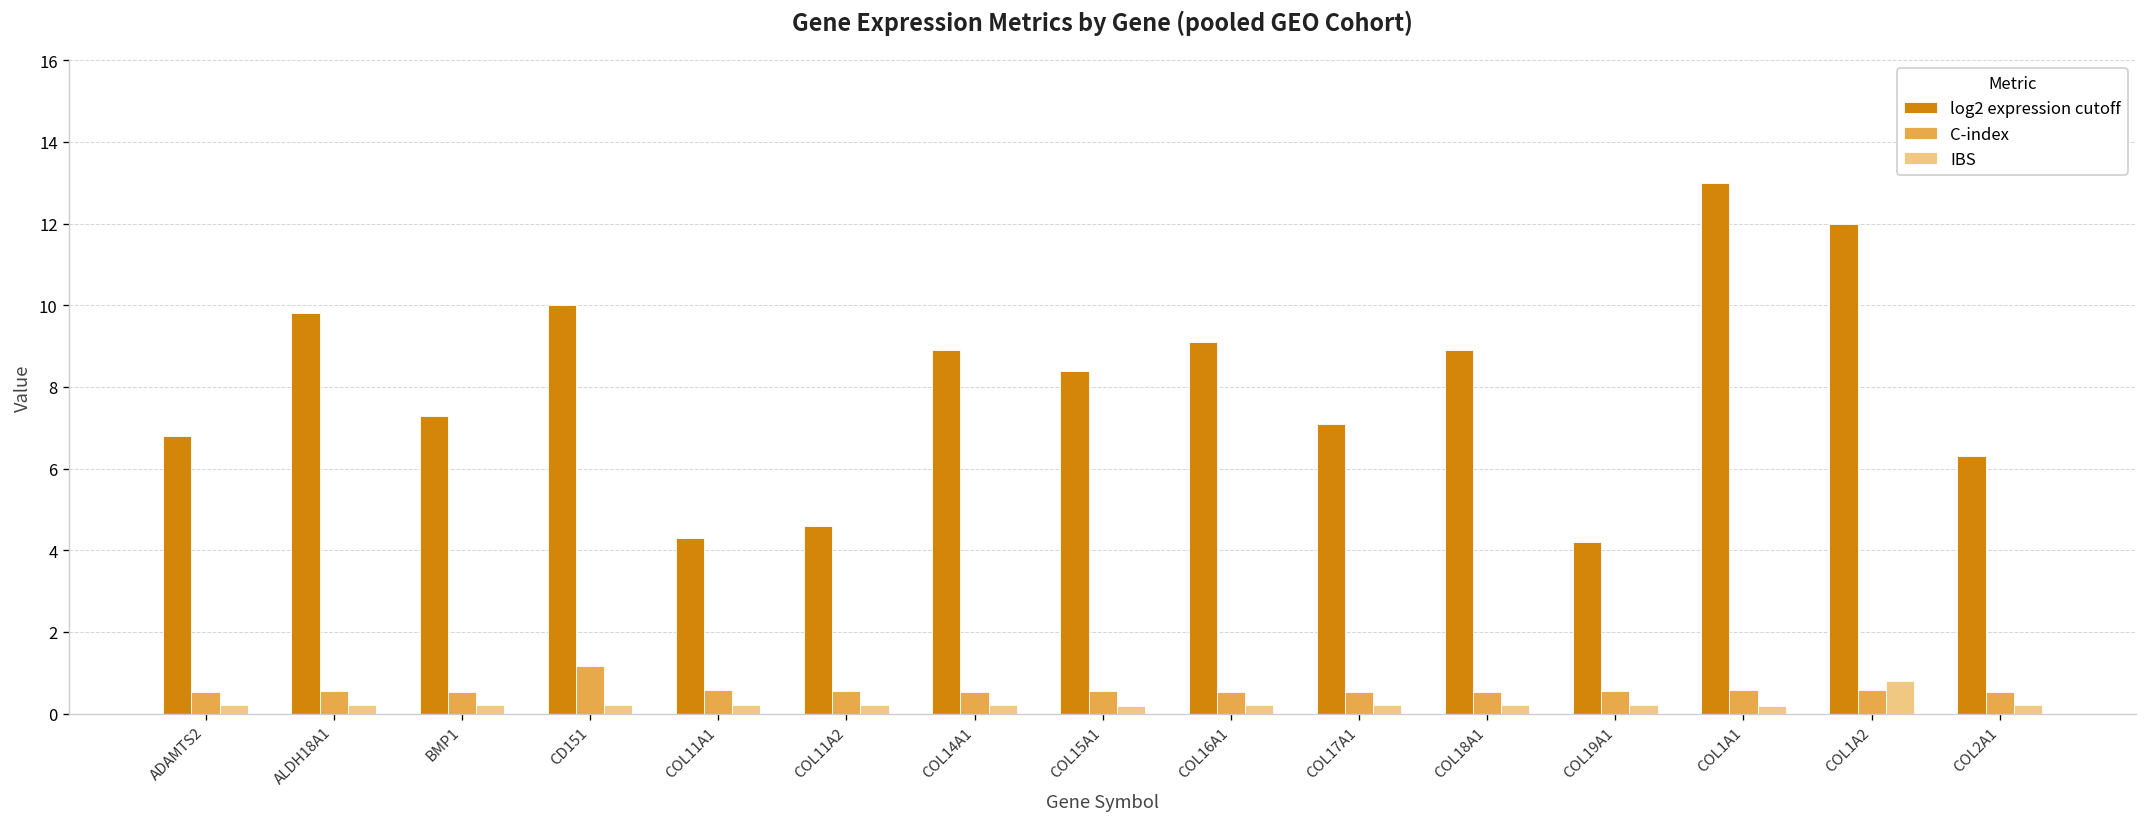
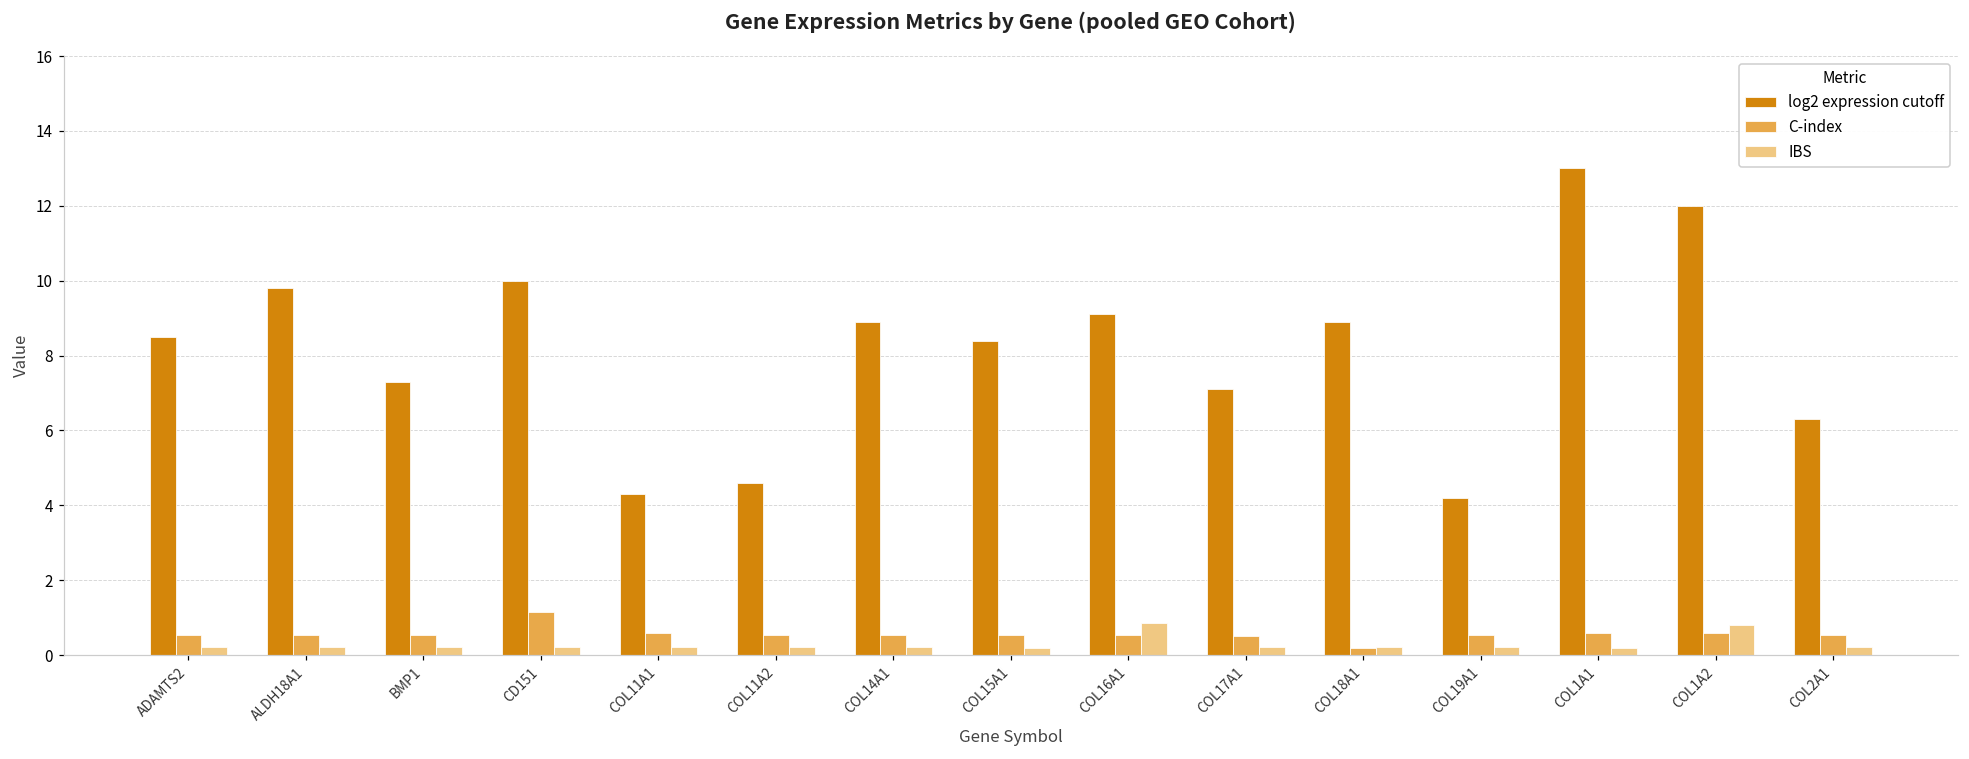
log2 expression cutoff, ADAMTS2: 6.8 -> 8.5
IBS, COL16A1: 0.2 -> 0.9
C-index, COL18A1: 0.5 -> 0.2
